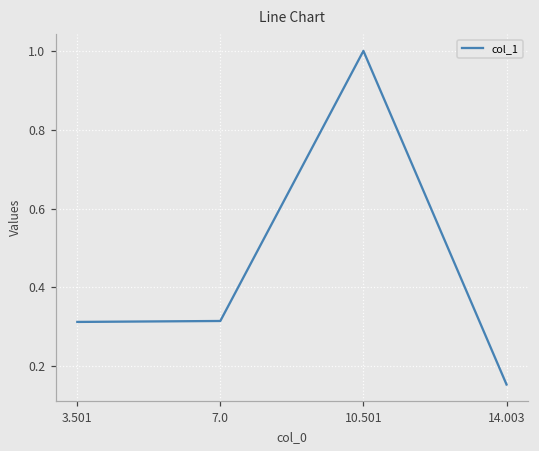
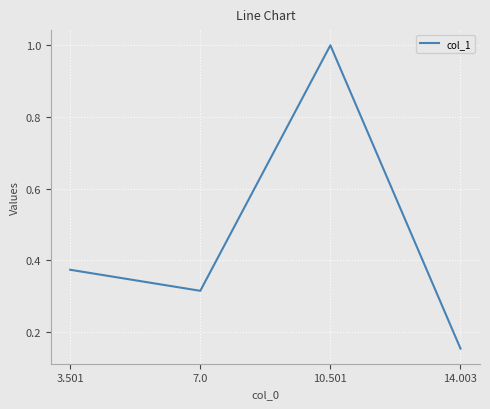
3.501: 0.31 -> 0.37
